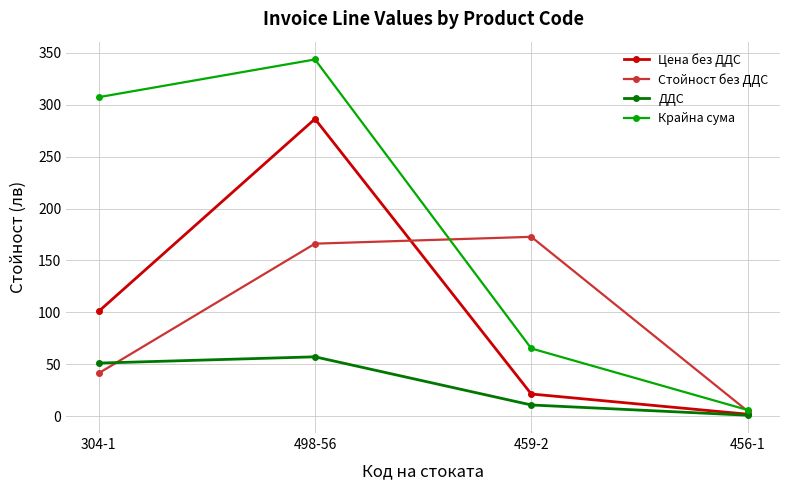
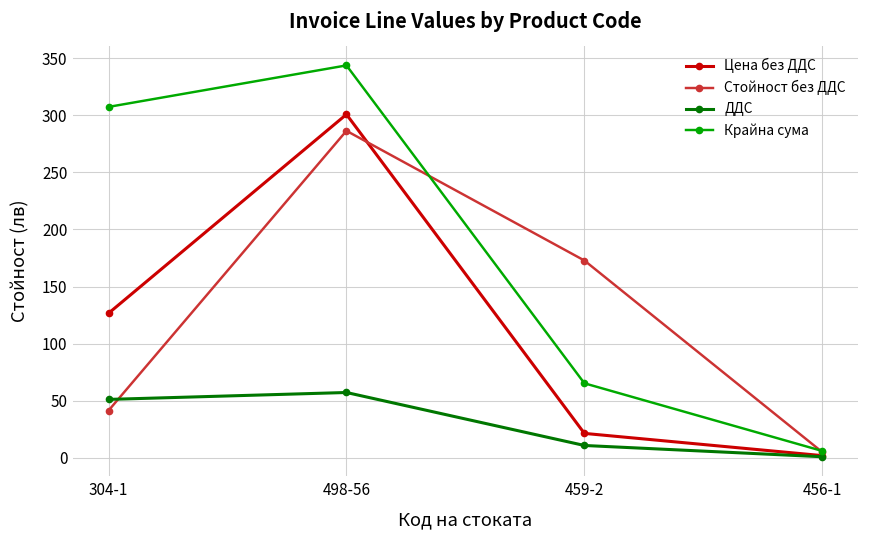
Цена без ДДС, 304-1: 101 -> 127
Цена без ДДС, 498-56: 286 -> 301
Стойност без ДДС, 498-56: 166 -> 286
